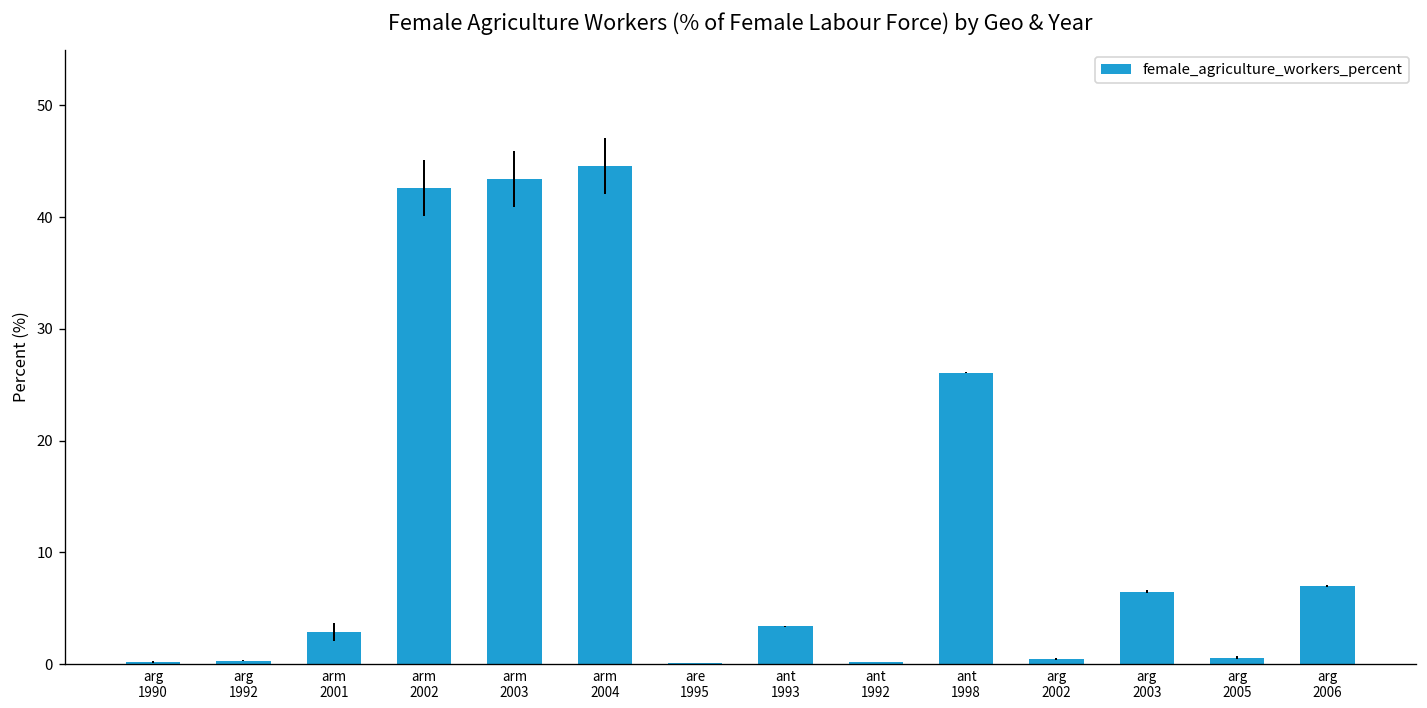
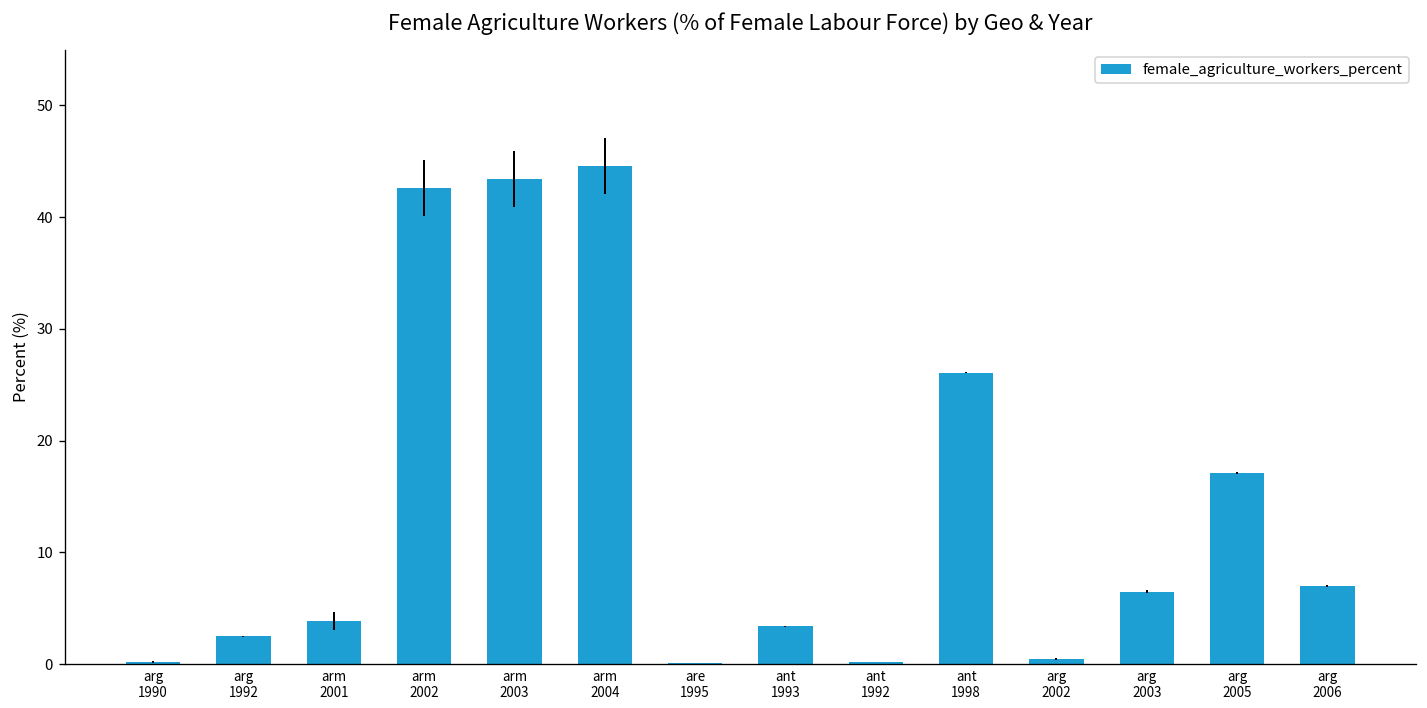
arg 1992: 0 -> 3
arm 2001: 3 -> 4
arg 2005: 1 -> 17
